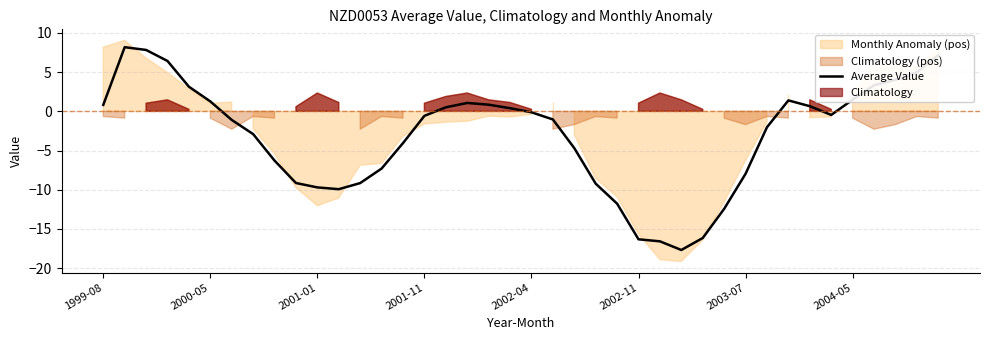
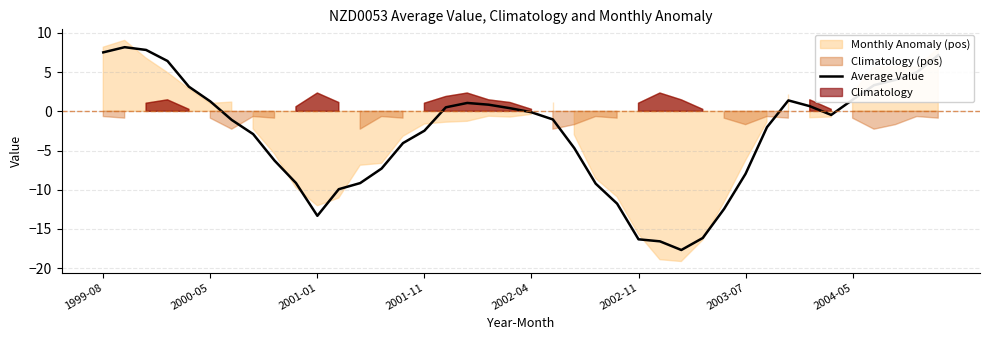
1999-08: 1 -> 8
2001-01: -10 -> -13
2001-11: -1 -> -2
